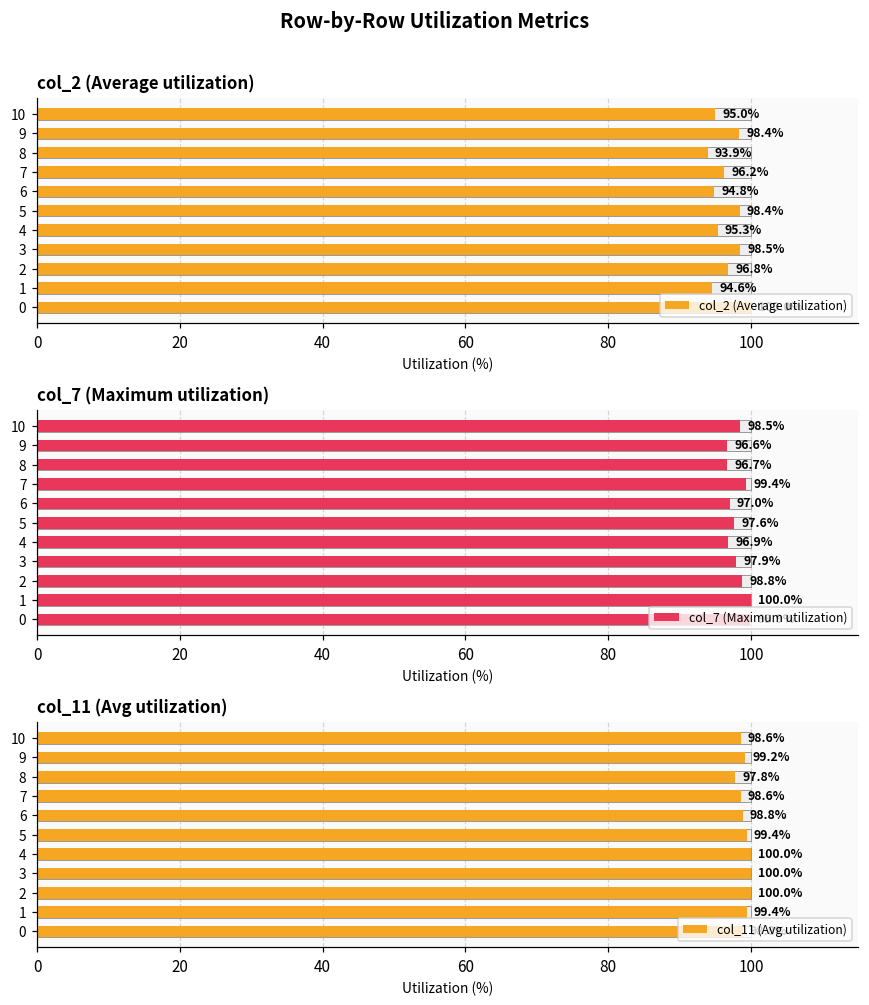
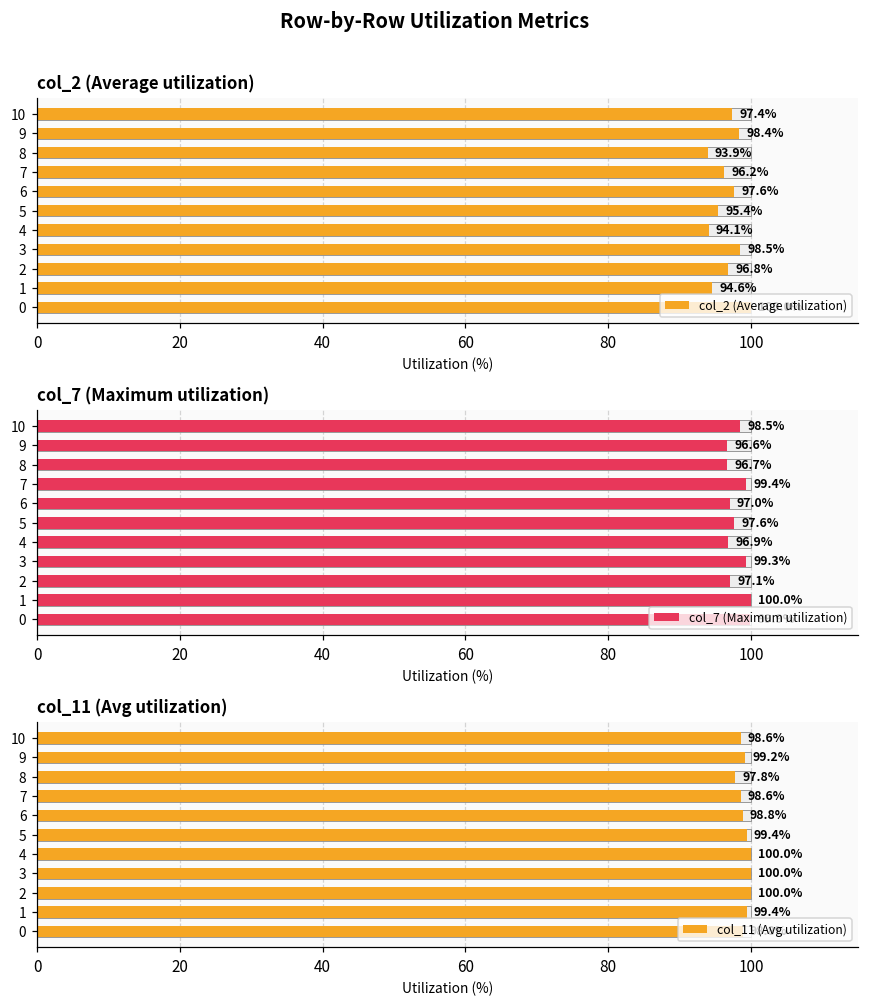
col_2 (Average utilization), col_2 (Average utilization), 10: 95.0% -> 97.4%
col_2 (Average utilization), col_2 (Average utilization), 6: 94.8% -> 97.6%
col_2 (Average utilization), col_2 (Average utilization), 5: 98.4% -> 95.4%
col_2 (Average utilization), col_2 (Average utilization), 4: 95.3% -> 94.1%
col_7 (Maximum utilization), col_7 (Maximum utilization), 3: 97.9% -> 99.3%
col_7 (Maximum utilization), col_7 (Maximum utilization), 2: 98.8% -> 97.1%
